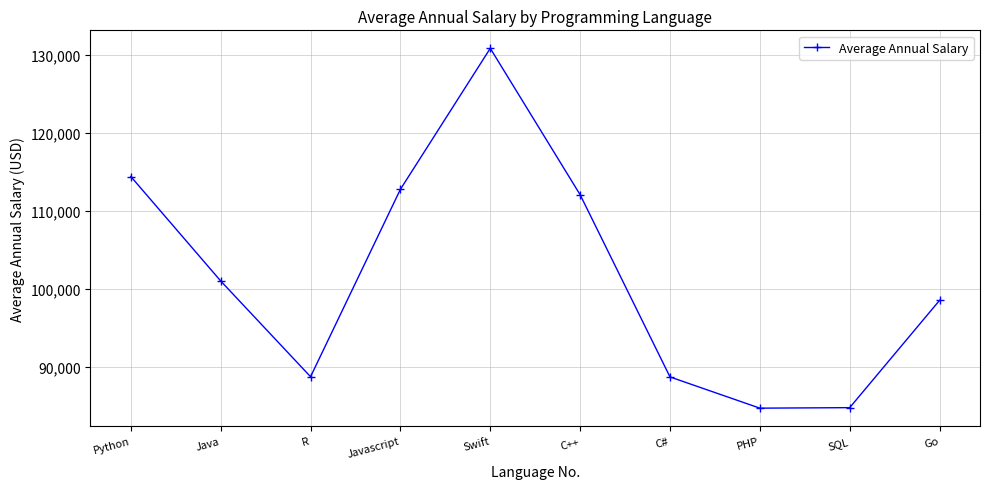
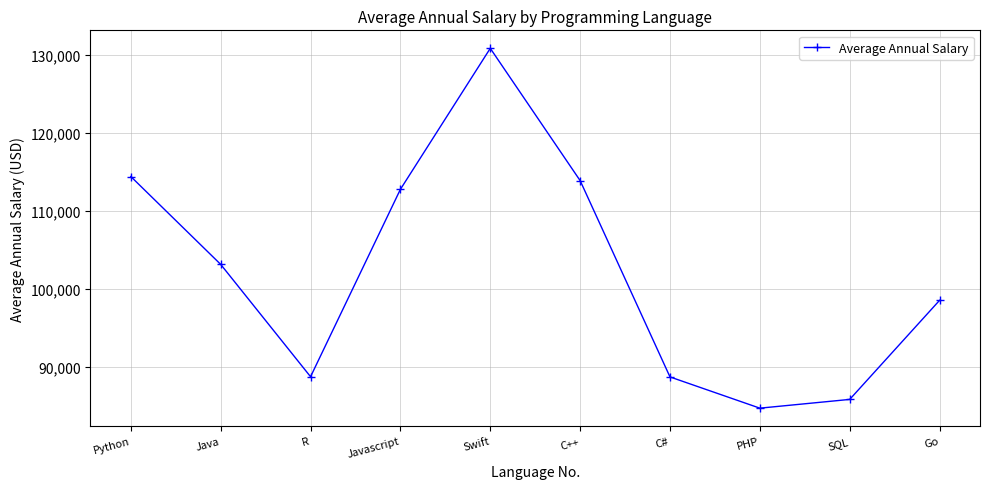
Java: 101,000 -> 103,000
C++: 112,000 -> 114,000
SQL: 85,000 -> 86,000
